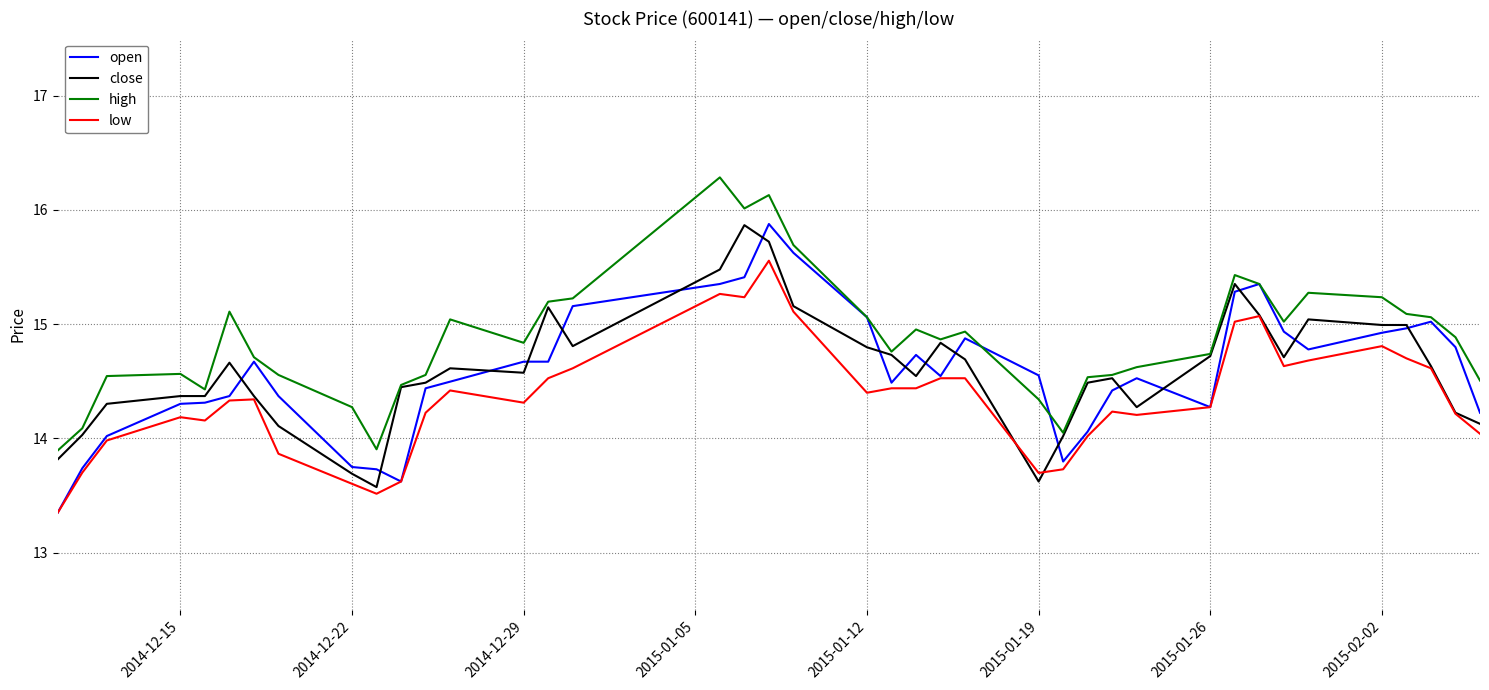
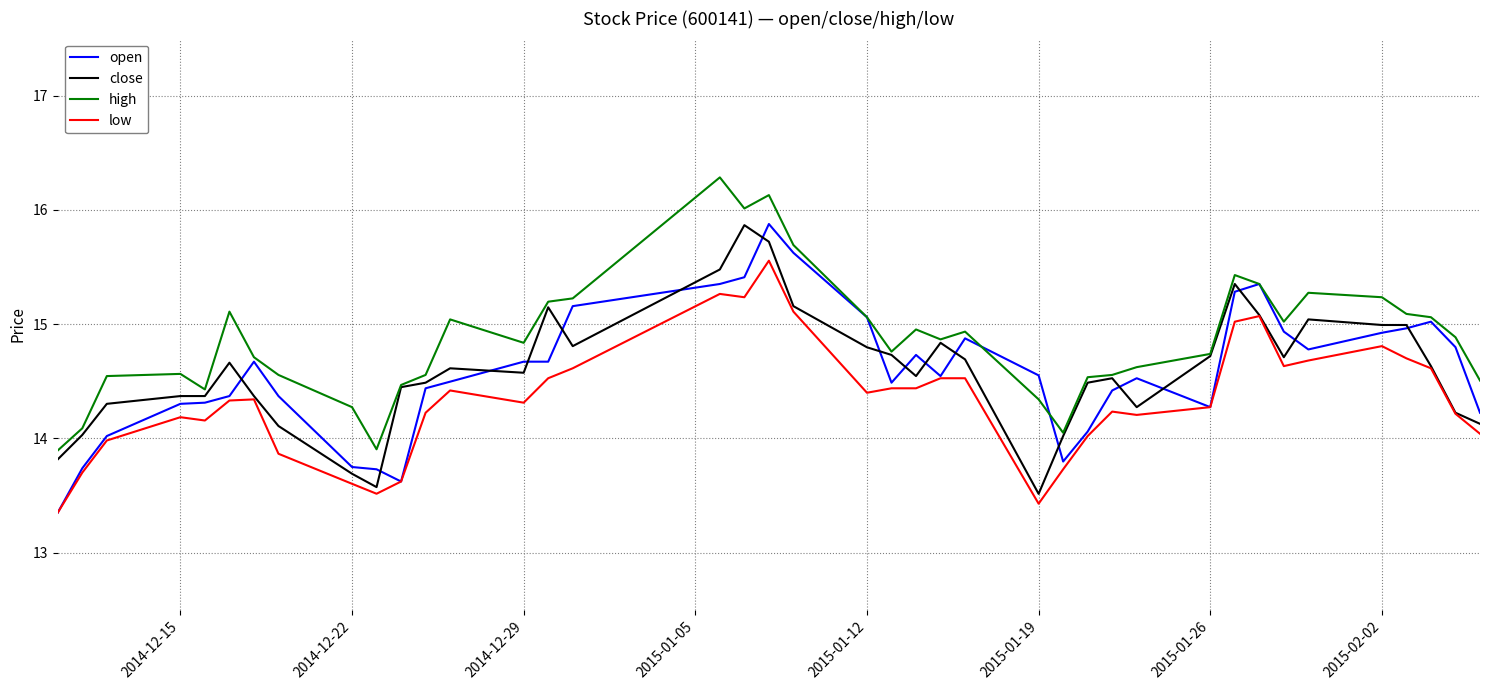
close, 2015-01-19: 13.62 -> 13.52
low, 2015-01-19: 13.70 -> 13.43
